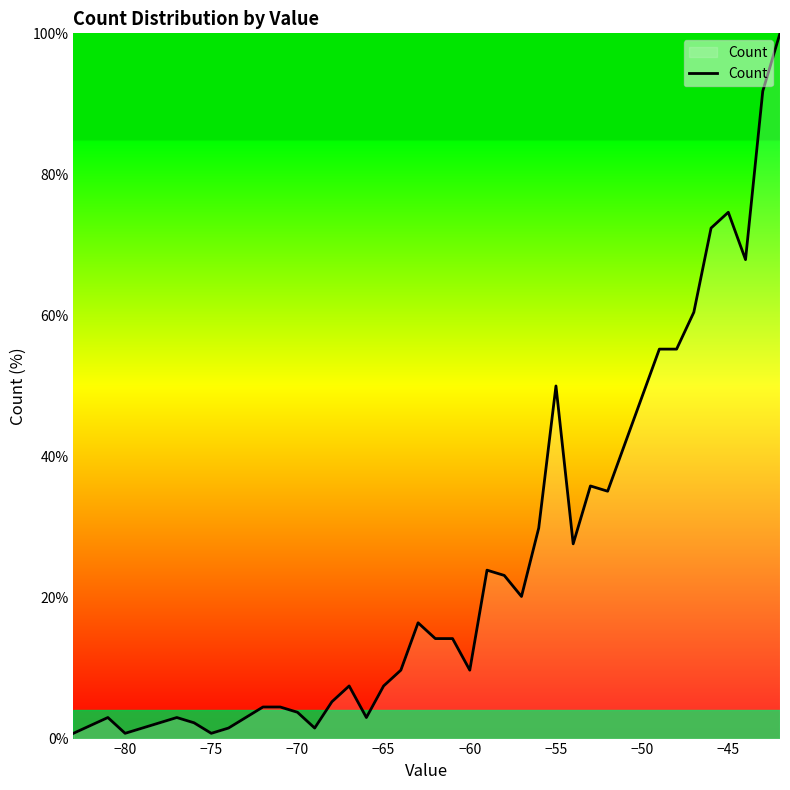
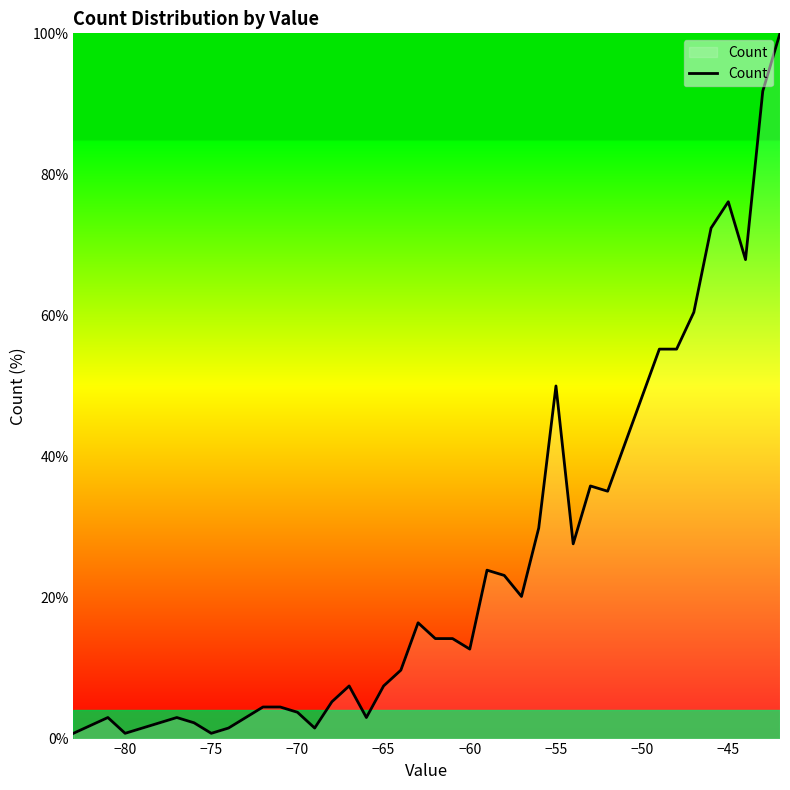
−60: 10% -> 13%
−45: 75% -> 76%
